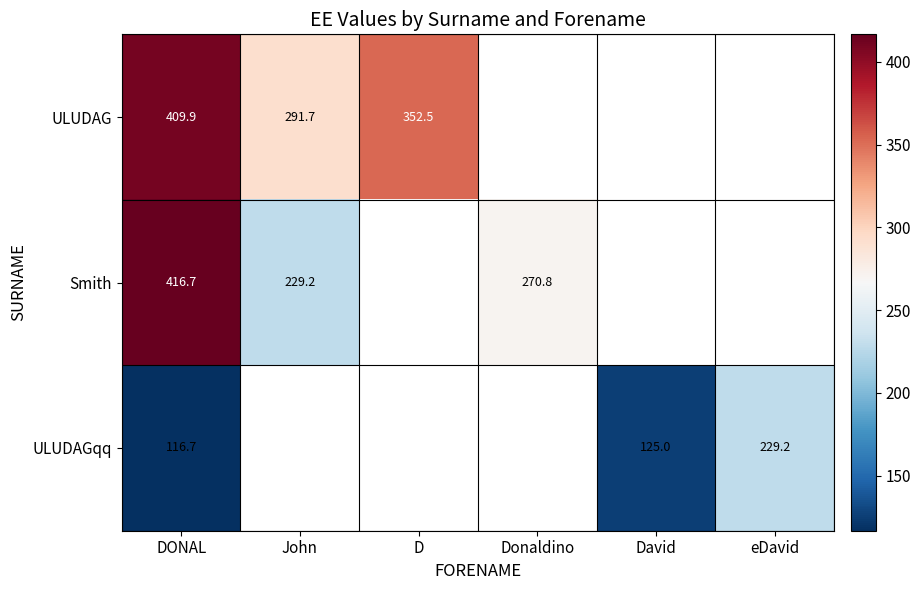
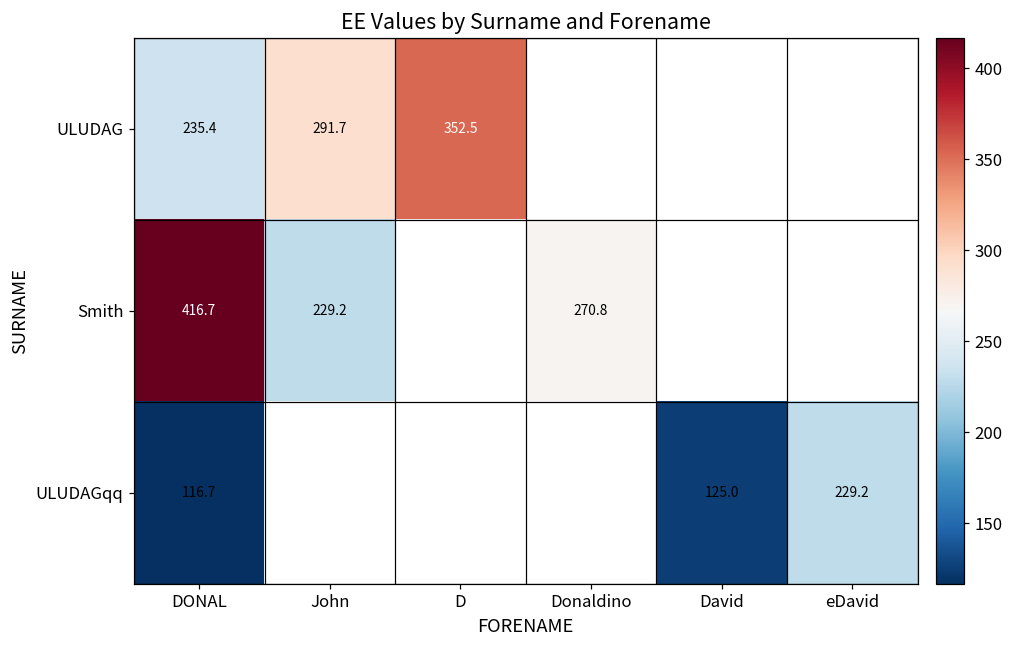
ULUDAG, DONAL: 409.9 -> 235.4
